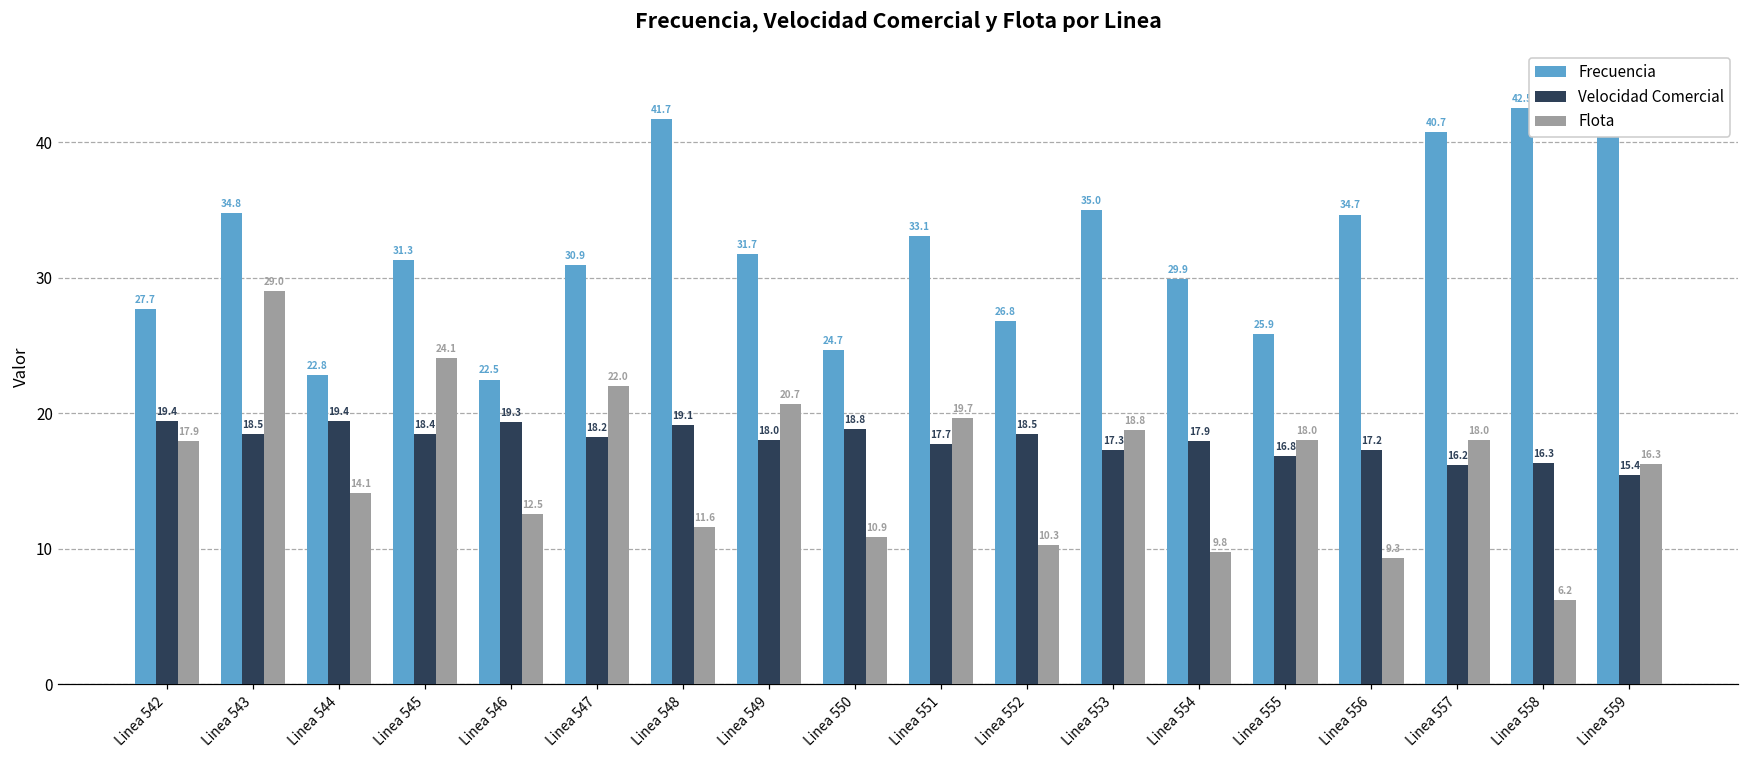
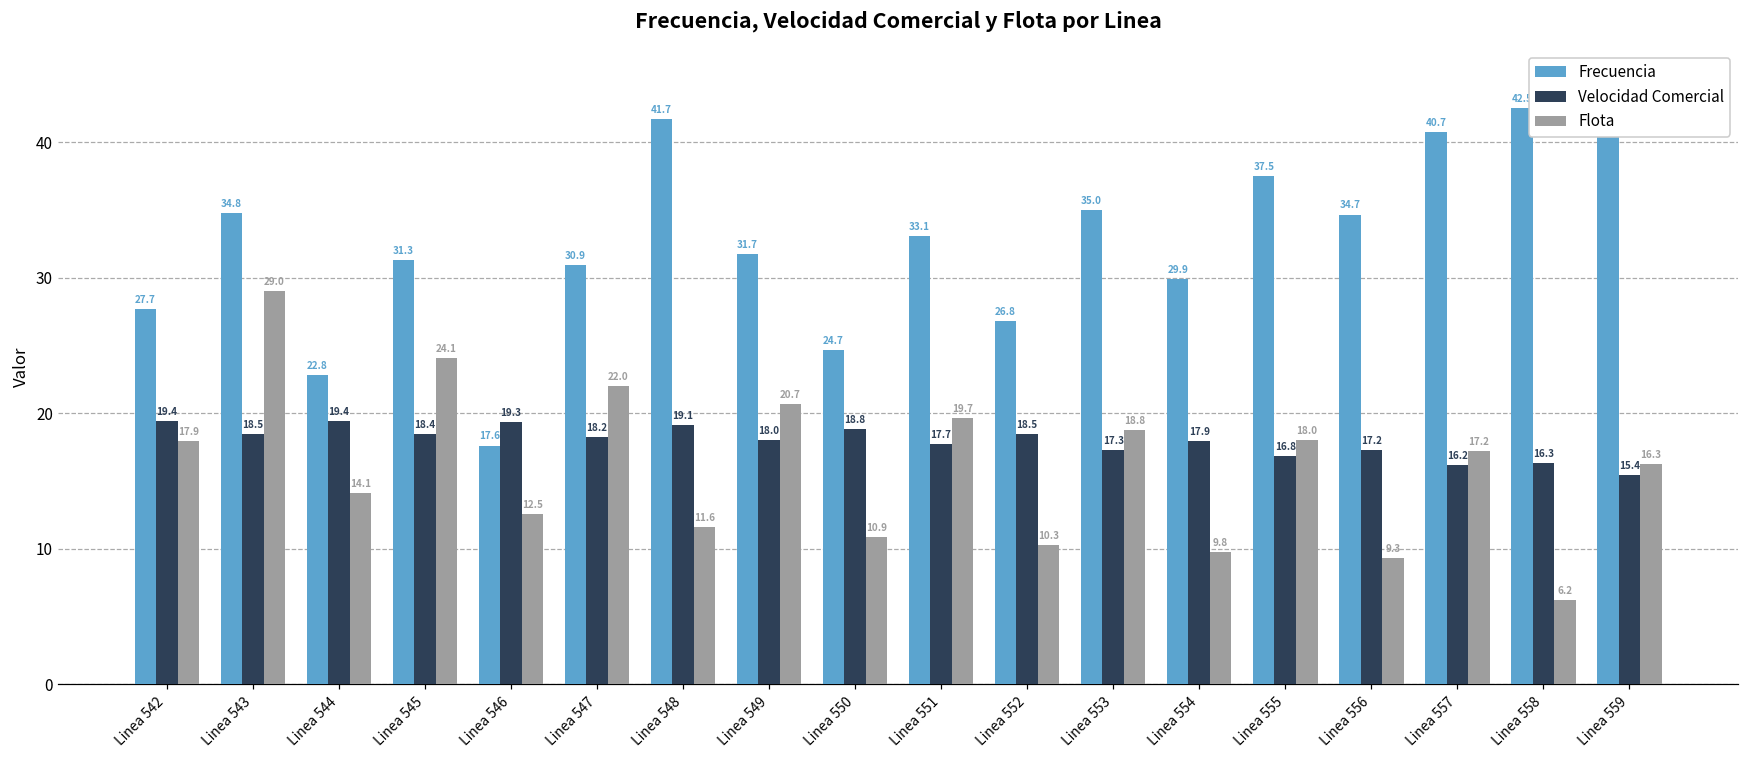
Frecuencia, Linea 546: 22.5 -> 17.6
Frecuencia, Linea 555: 25.9 -> 37.5
Flota, Linea 557: 18.0 -> 17.2
